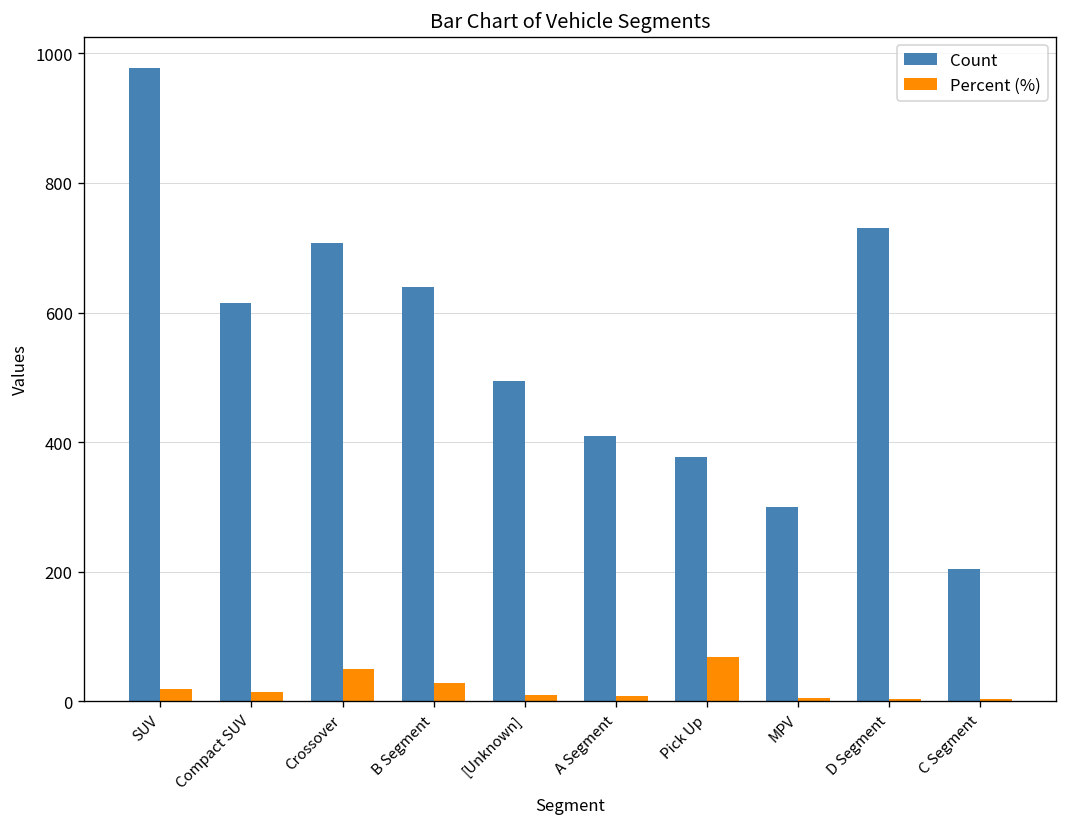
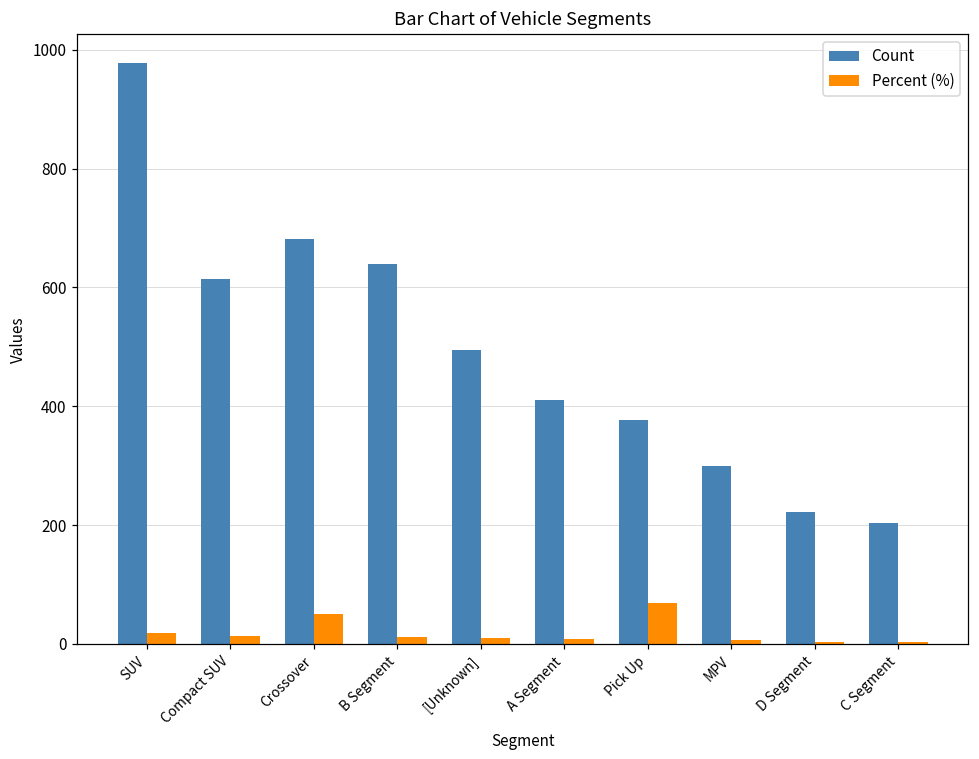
Count, Crossover: 710 -> 680
Percent (%), B Segment: 30 -> 10
Count, D Segment: 730 -> 220
